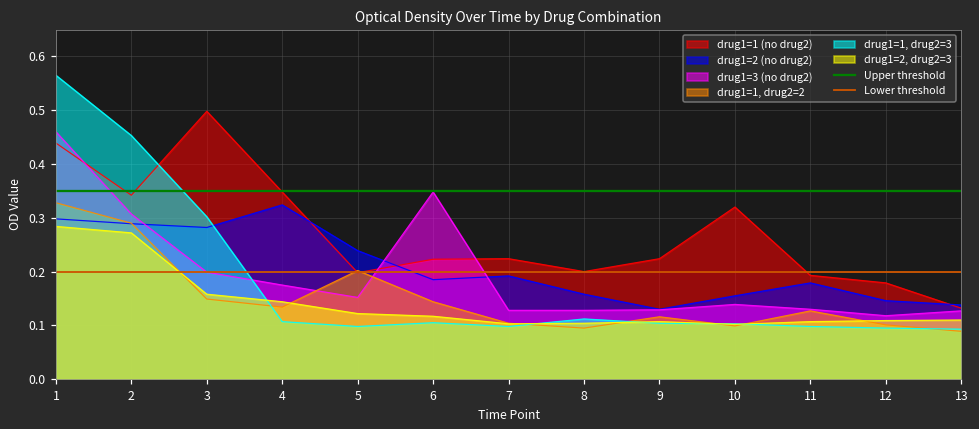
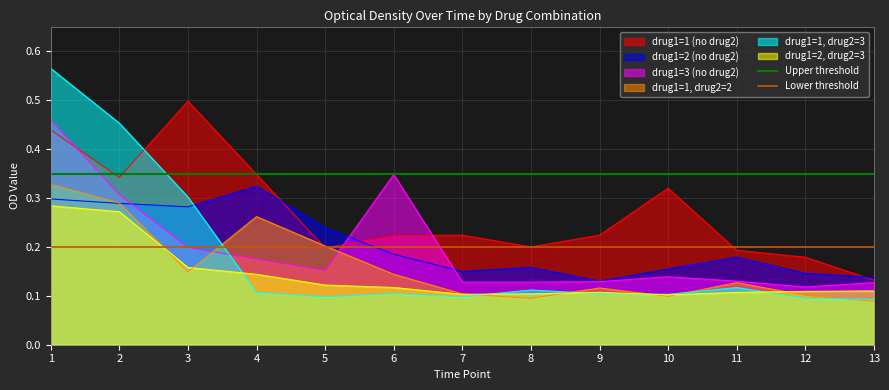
drug1=1, drug2=2, 4: 0.13 -> 0.26
drug1=2 (no drug2), 7: 0.19 -> 0.15
drug1=1, drug2=3, 11: 0.10 -> 0.12
